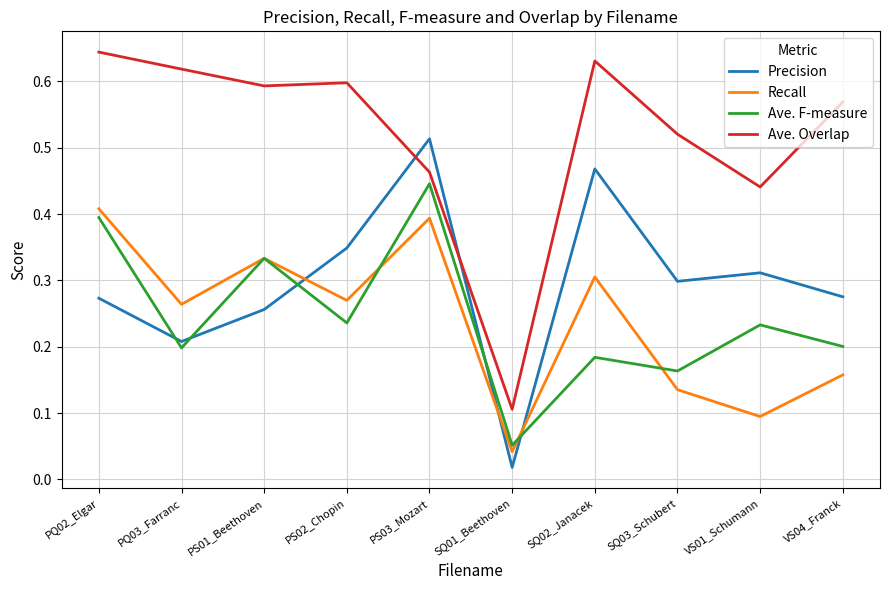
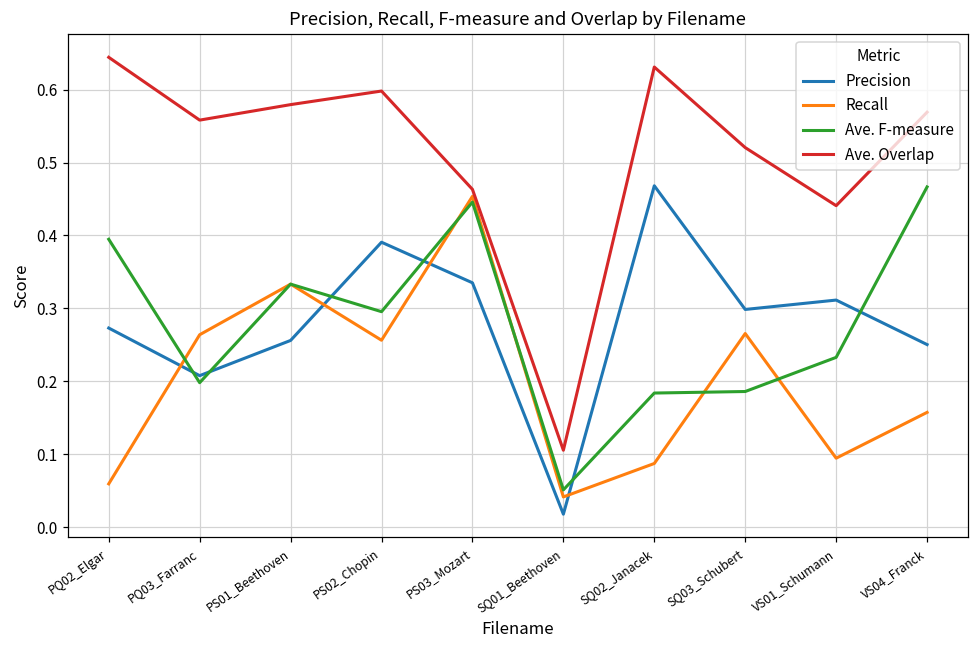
Recall, PQ02_Elgar: 0.41 -> 0.06
Ave. Overlap, PQ03_Farranc: 0.62 -> 0.56
Ave. Overlap, PS01_Beethoven: 0.59 -> 0.58
Precision, PS02_Chopin: 0.35 -> 0.39
Recall, PS02_Chopin: 0.27 -> 0.26
Ave. F-measure, PS02_Chopin: 0.24 -> 0.30
Precision, PS03_Mozart: 0.51 -> 0.34
Recall, PS03_Mozart: 0.39 -> 0.45
Recall, SQ02_Janacek: 0.31 -> 0.09
Recall, SQ03_Schubert: 0.14 -> 0.27
Ave. F-measure, SQ03_Schubert: 0.16 -> 0.19
Precision, VS04_Franck: 0.28 -> 0.25
Ave. F-measure, VS04_Franck: 0.20 -> 0.47
